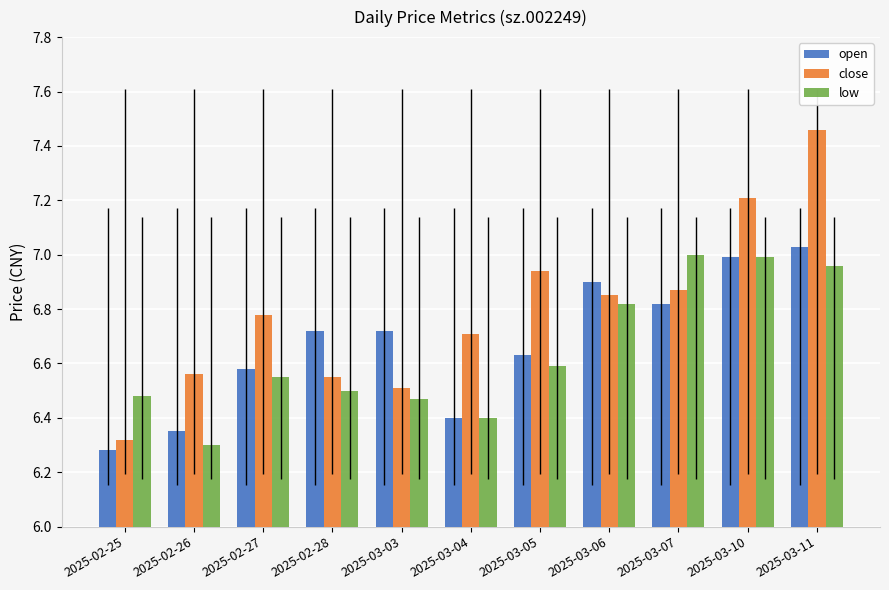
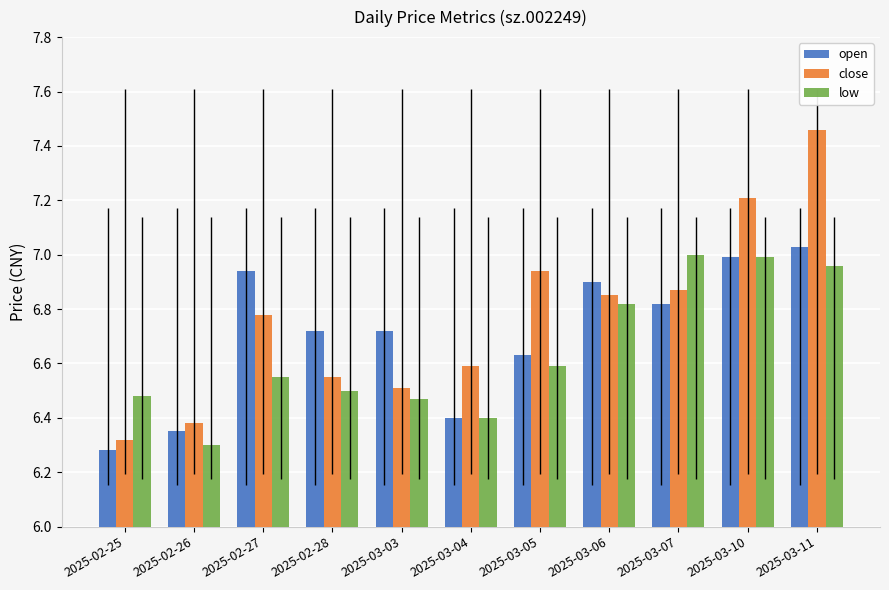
close, 2025-02-26: 6.56 -> 6.38
open, 2025-02-27: 6.58 -> 6.94
close, 2025-03-04: 6.71 -> 6.59
